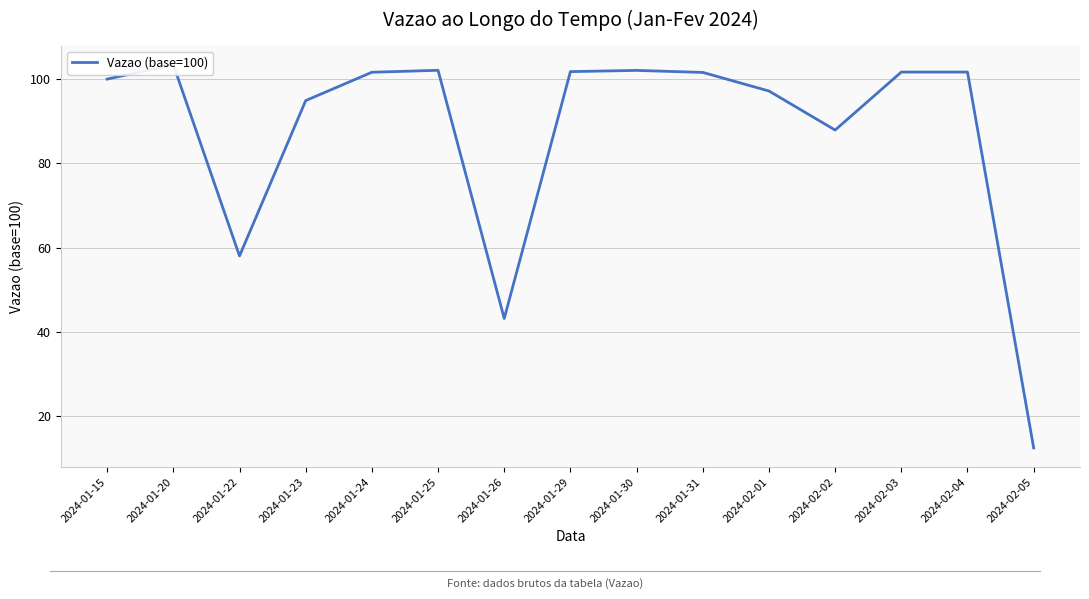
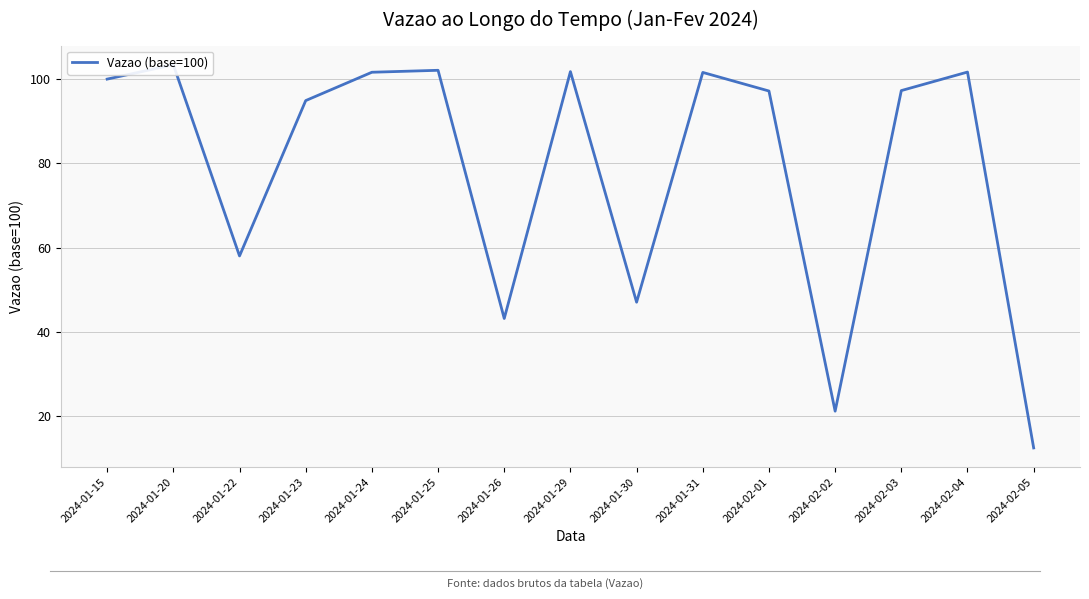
2024-01-30: 102 -> 47
2024-02-02: 88 -> 21
2024-02-03: 102 -> 97
